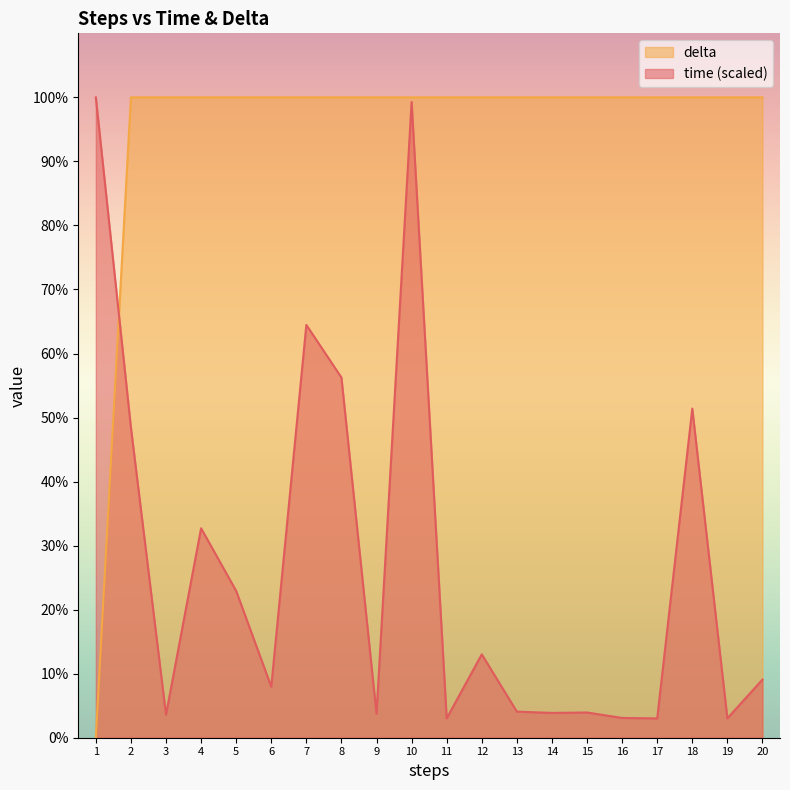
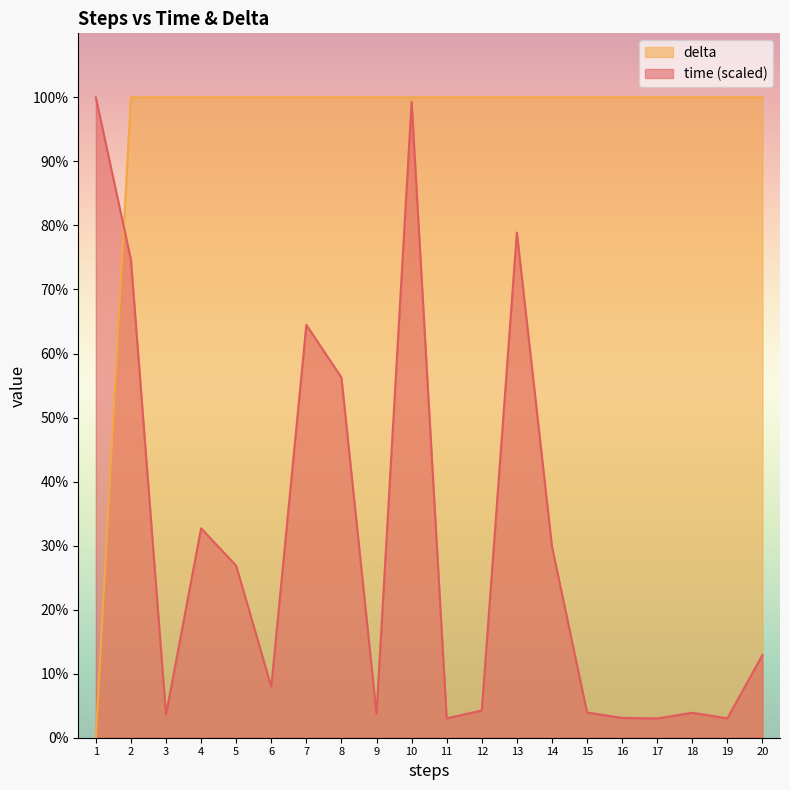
time (scaled), 2: 48% -> 75%
time (scaled), 5: 23% -> 27%
time (scaled), 12: 13% -> 4%
time (scaled), 13: 4% -> 79%
time (scaled), 14: 4% -> 30%
time (scaled), 18: 51% -> 4%
time (scaled), 20: 9% -> 13%
